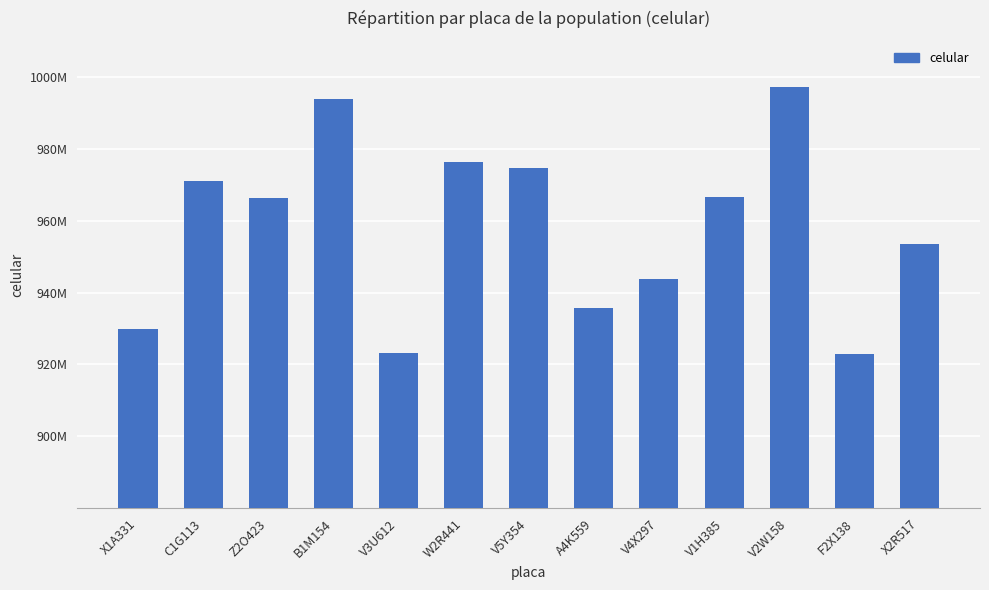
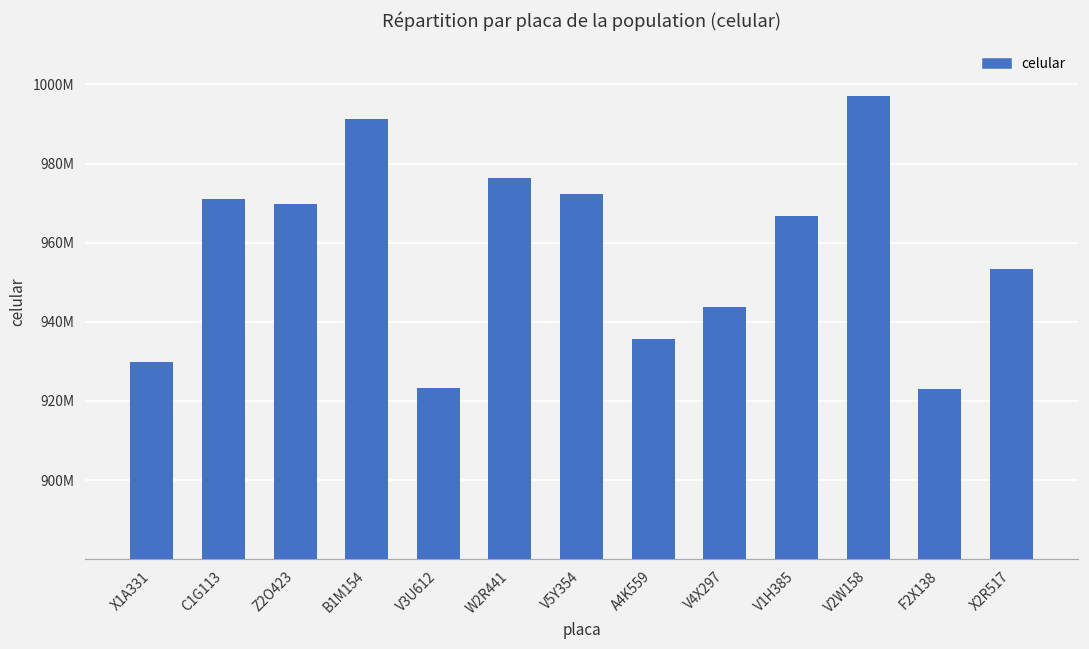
Z2O423: 966000000 -> 970000000
B1M154: 994000000 -> 991000000
V5Y354: 975000000 -> 972000000
